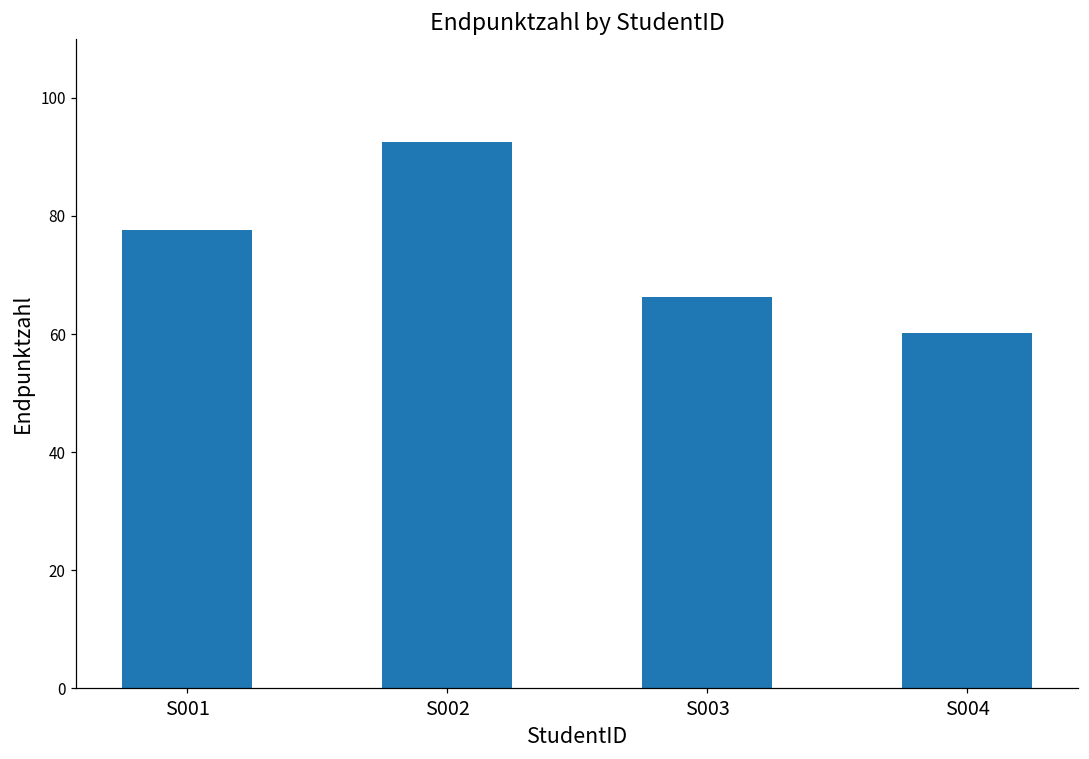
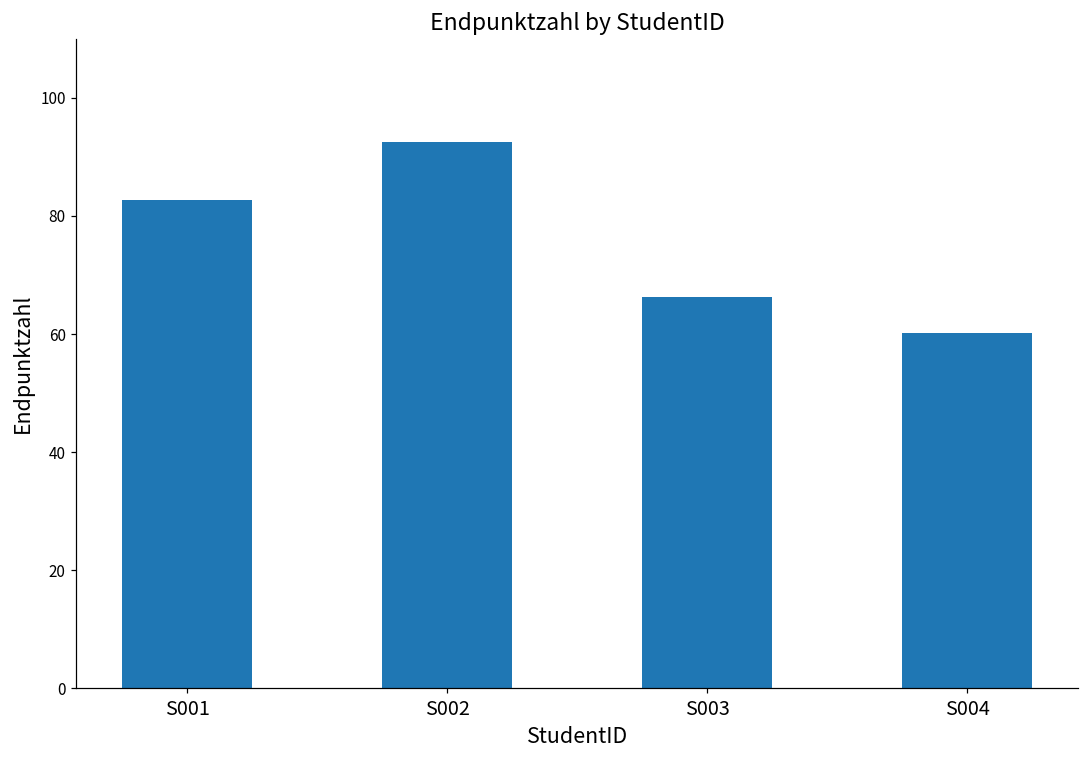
S001: 78 -> 83
